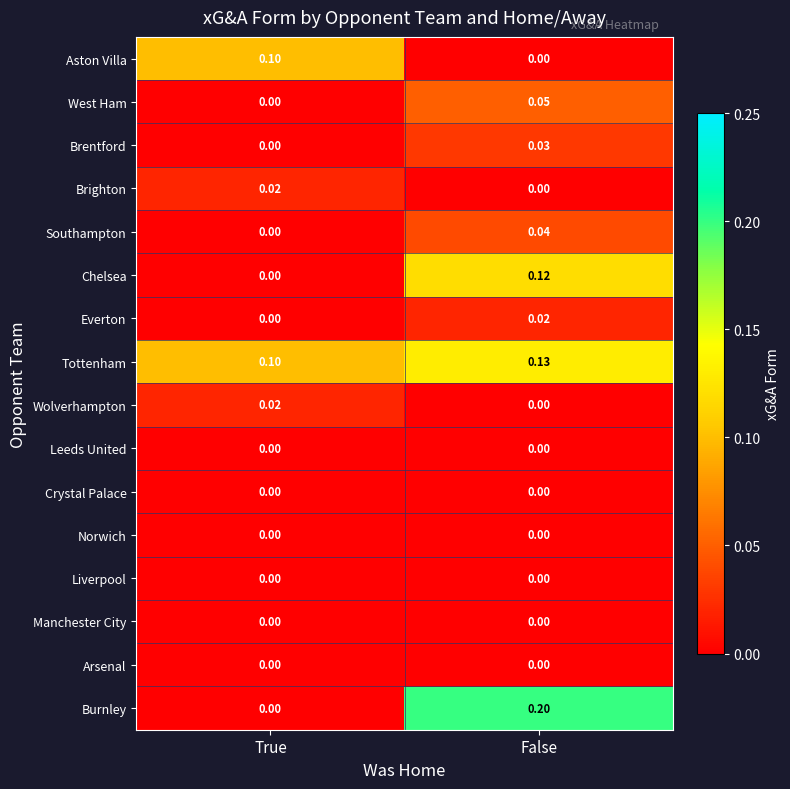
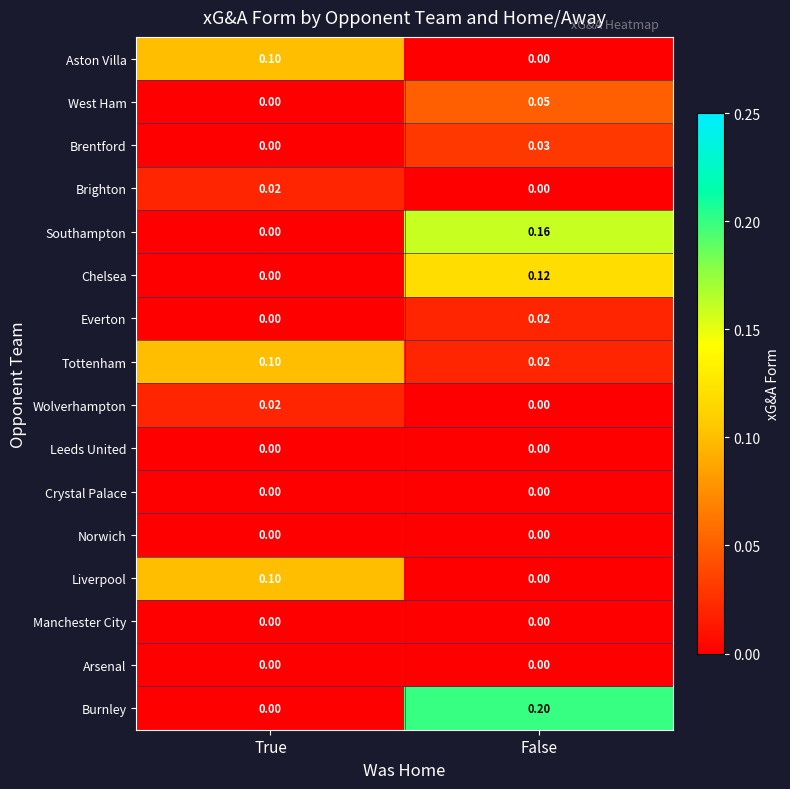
Southampton, False: 0.04 -> 0.16
Tottenham, False: 0.13 -> 0.02
Liverpool, True: 0.00 -> 0.10
